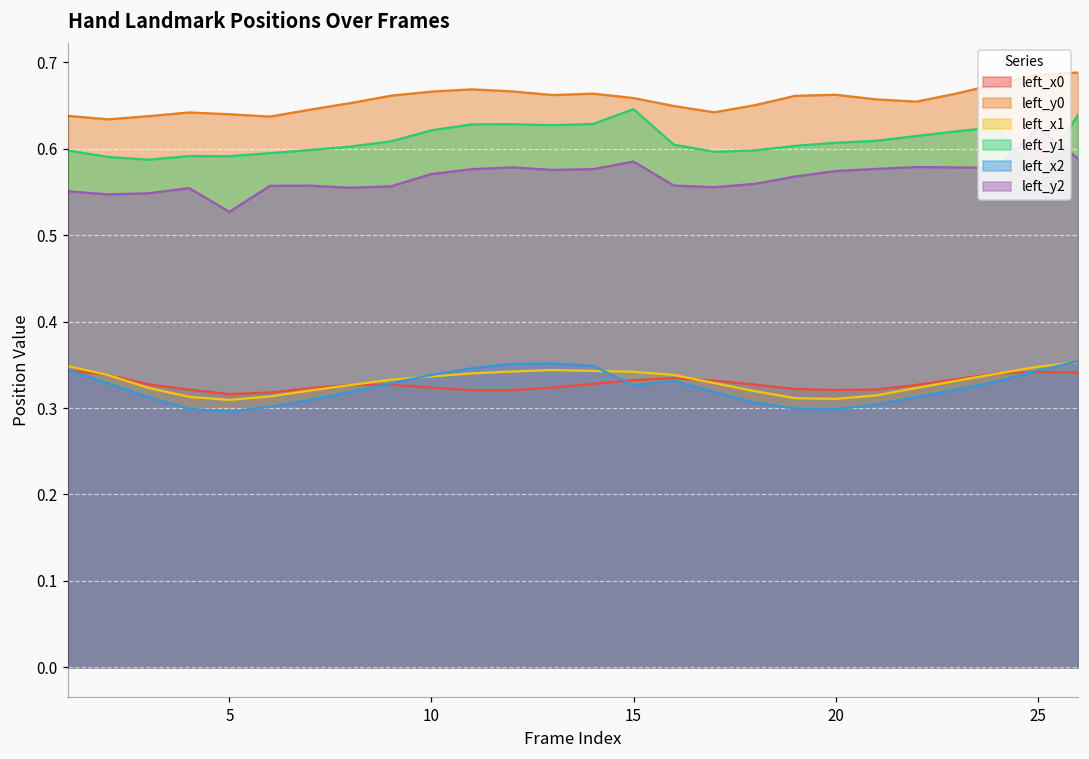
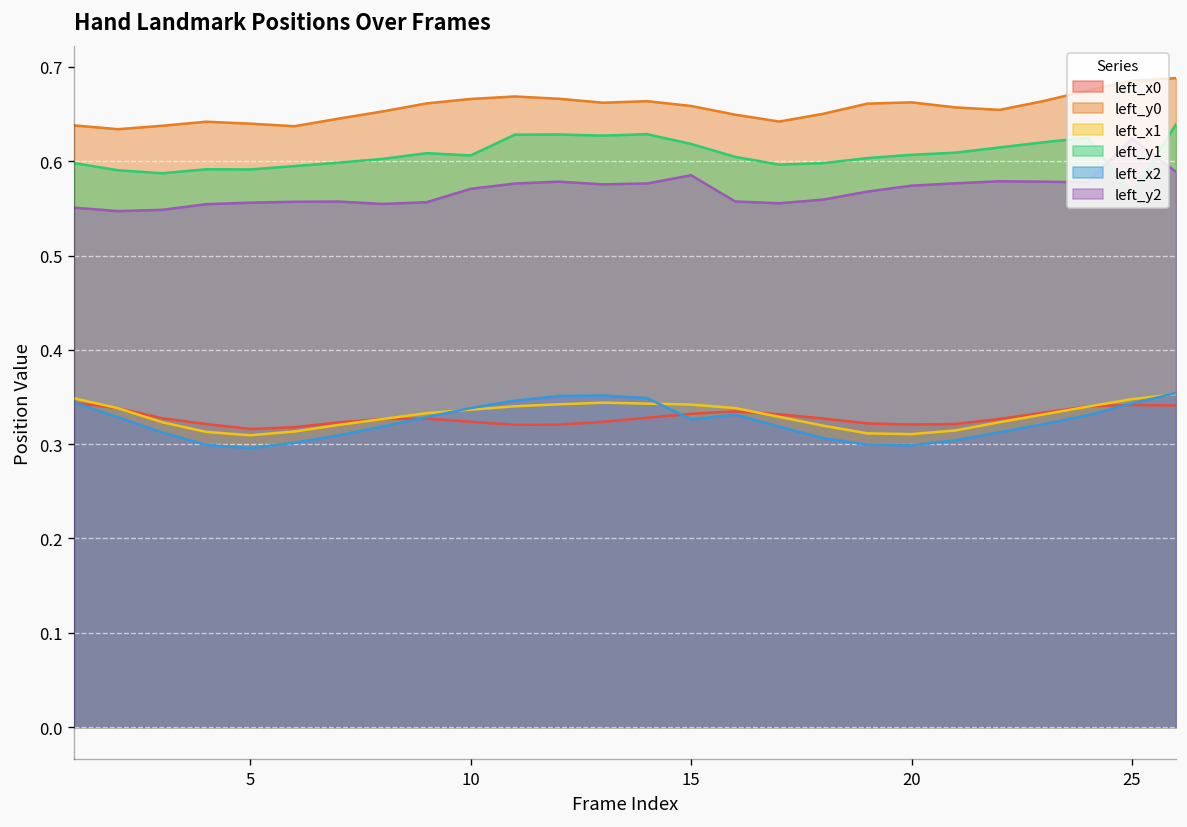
left_y2, 5: 0.53 -> 0.56
left_y1, 10: 0.62 -> 0.61
left_y1, 15: 0.65 -> 0.62
